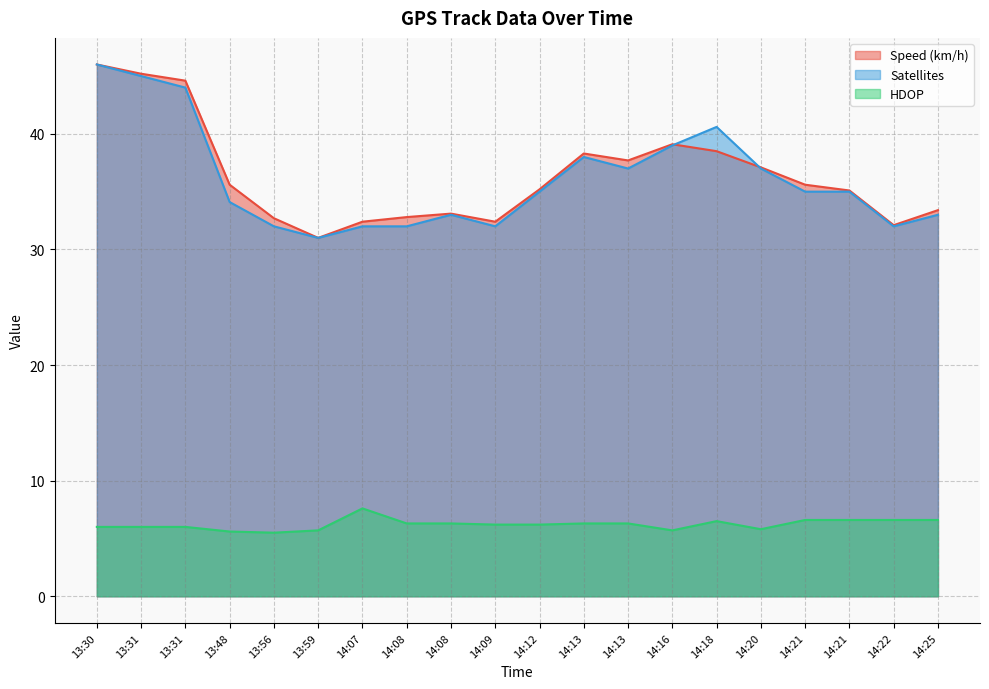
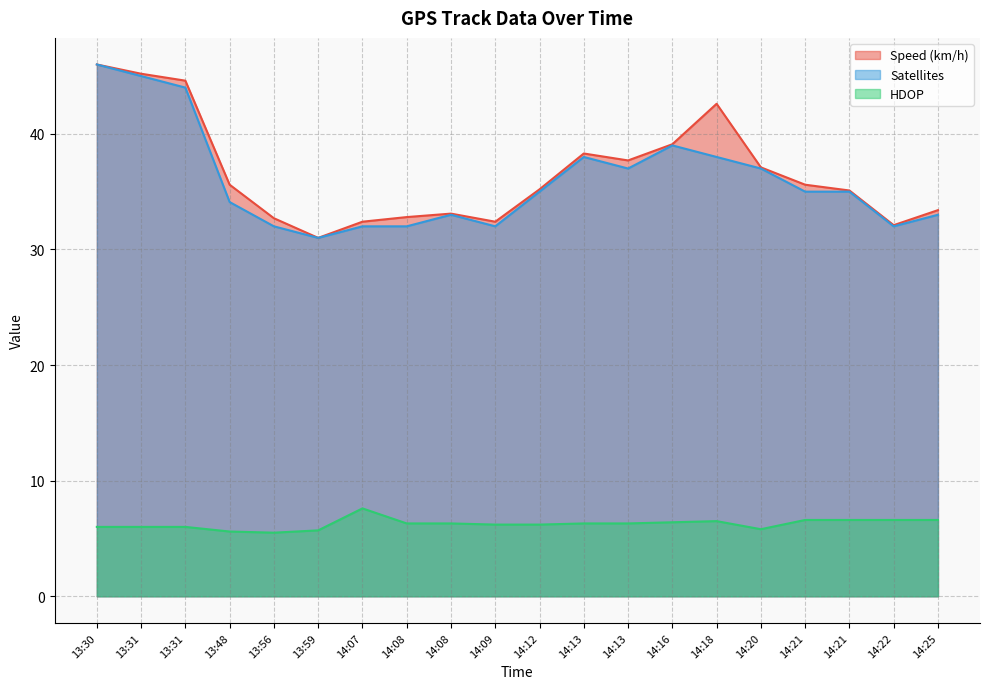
HDOP, 14:16: 5.7 -> 6.4
Speed (km/h), 14:18: 38.5 -> 42.6
Satellites, 14:18: 40.6 -> 38.0
